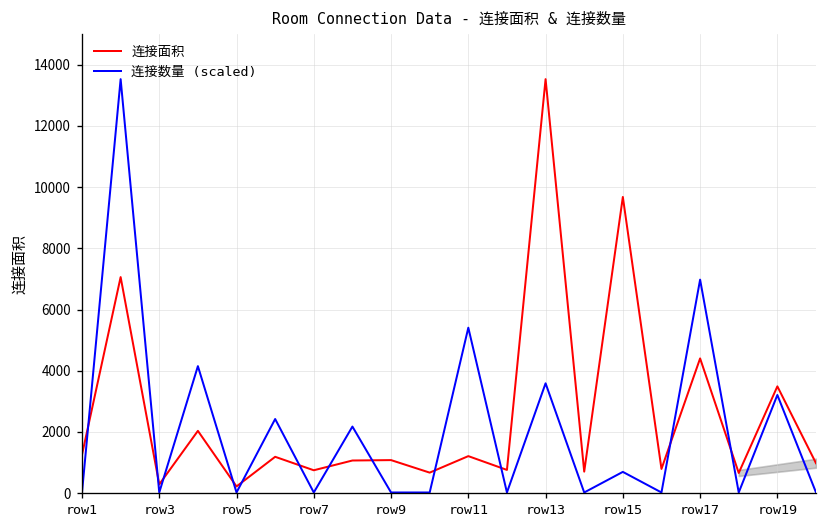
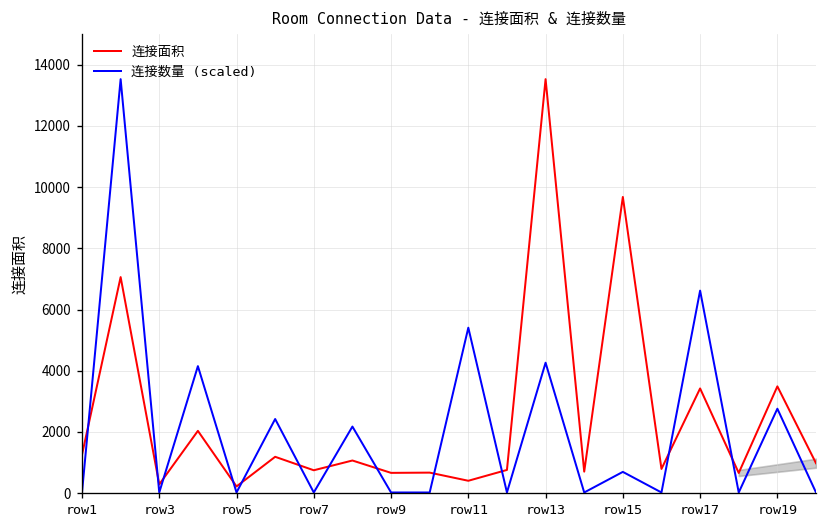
连接面积, row9: 1100 -> 700
连接面积, row11: 1200 -> 400
连接数量 (scaled), row13: 3600 -> 4300
连接面积, row17: 4400 -> 3400
连接数量 (scaled), row17: 7000 -> 6600
连接数量 (scaled), row19: 3200 -> 2800
